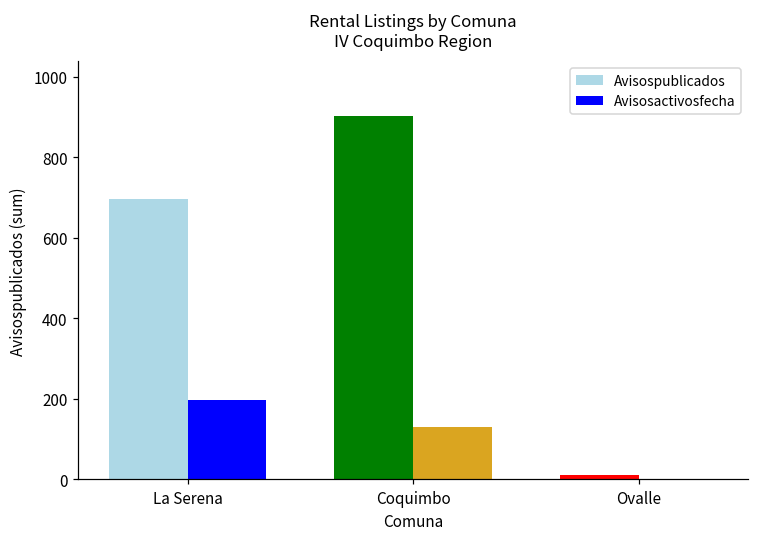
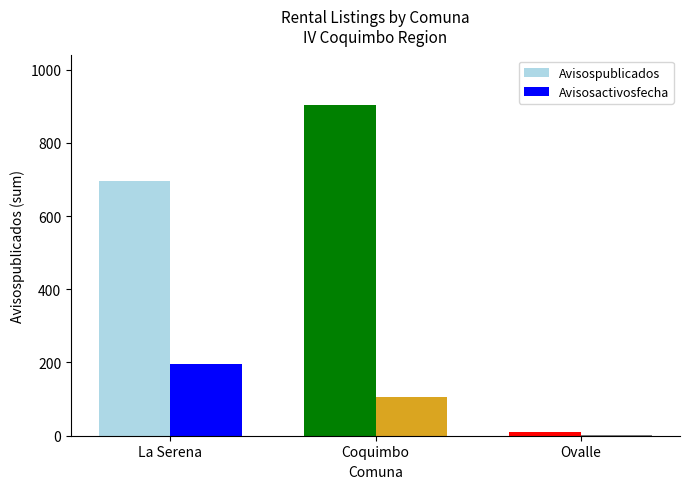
Avisosactivosfecha, Coquimbo: 130 -> 100
